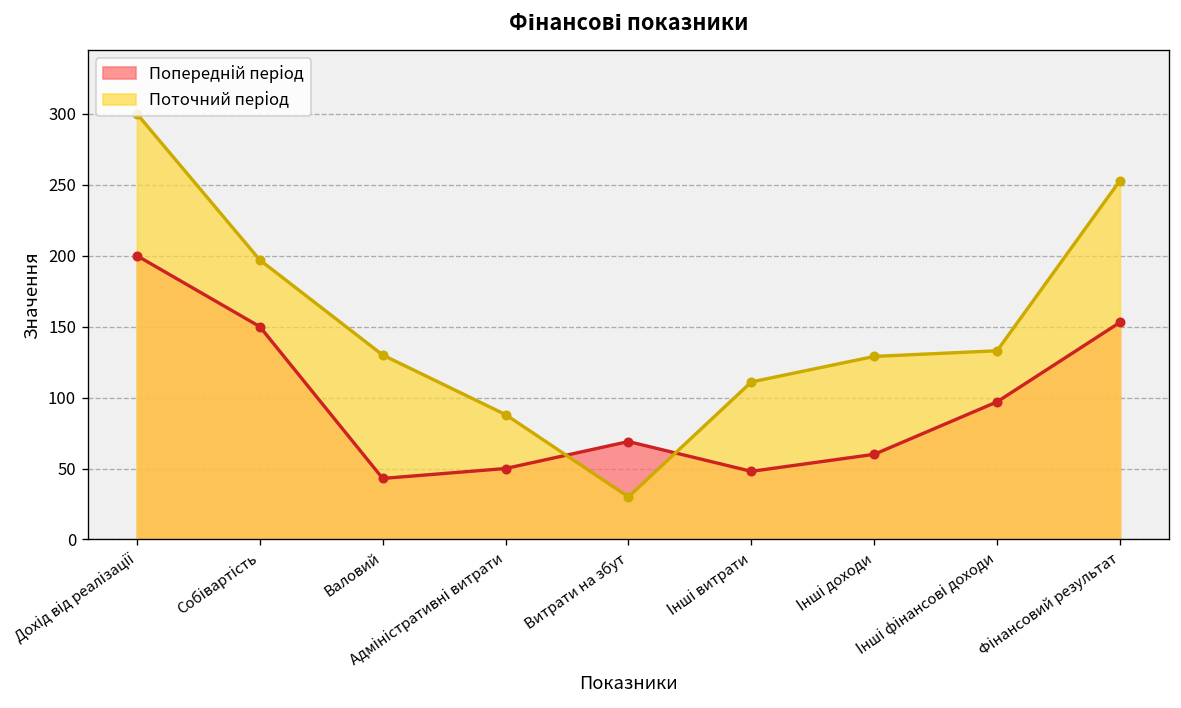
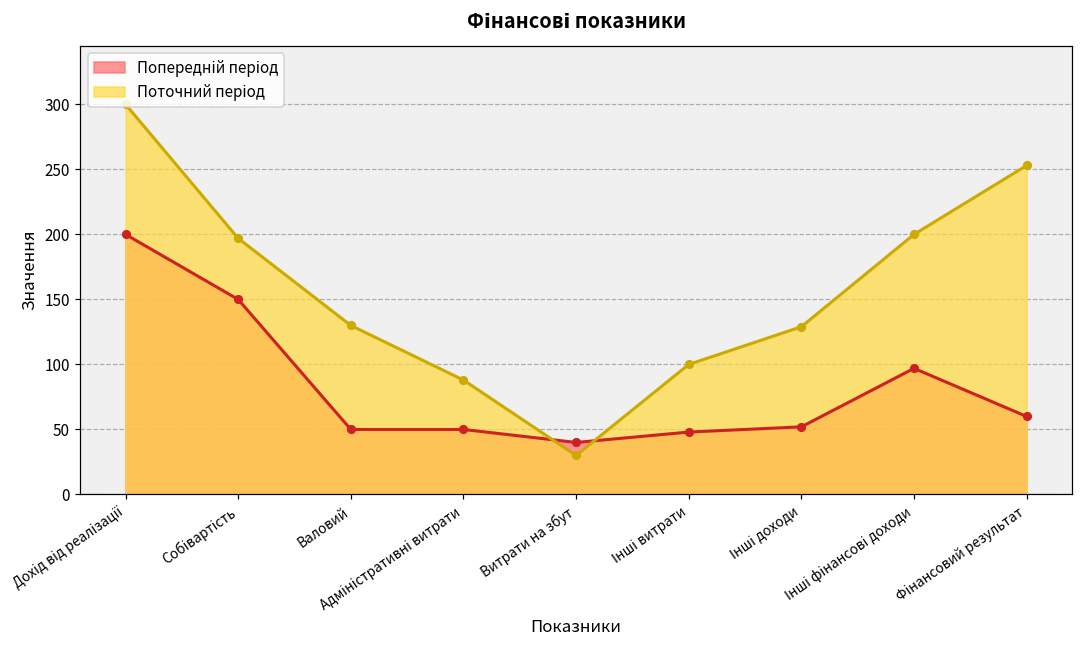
Попередній період, Валовий: 43 -> 50
Попередній період, Витрати на збут: 69 -> 40
Поточний період, Інші витрати: 111 -> 100
Попередній період, Інші доходи: 60 -> 52
Поточний період, Інші фінансові доходи: 133 -> 200
Попередній період, Фінансовий результат: 153 -> 60
